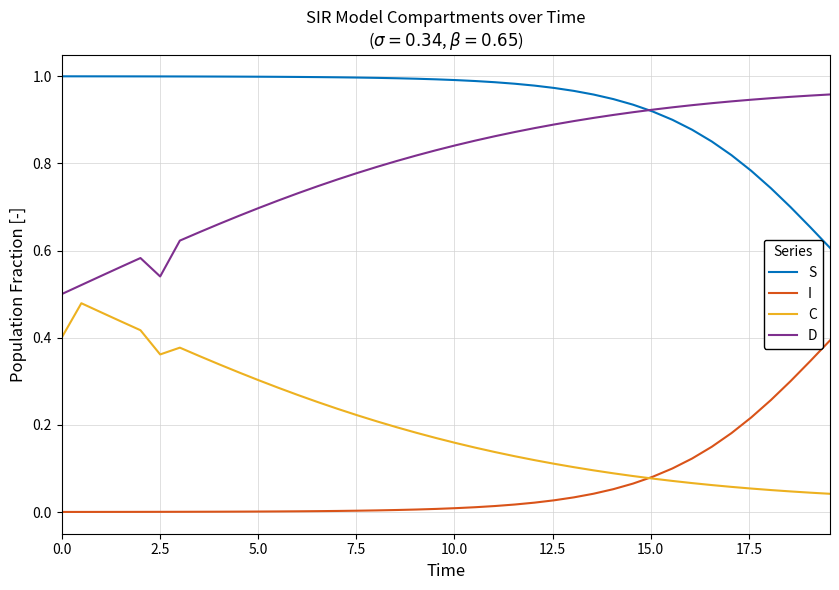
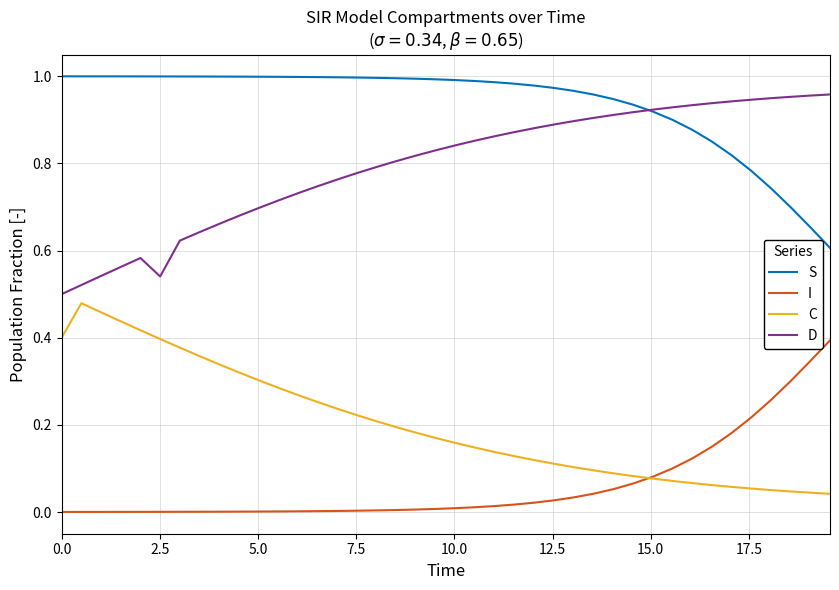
C, 2.5: 0.36 -> 0.40
